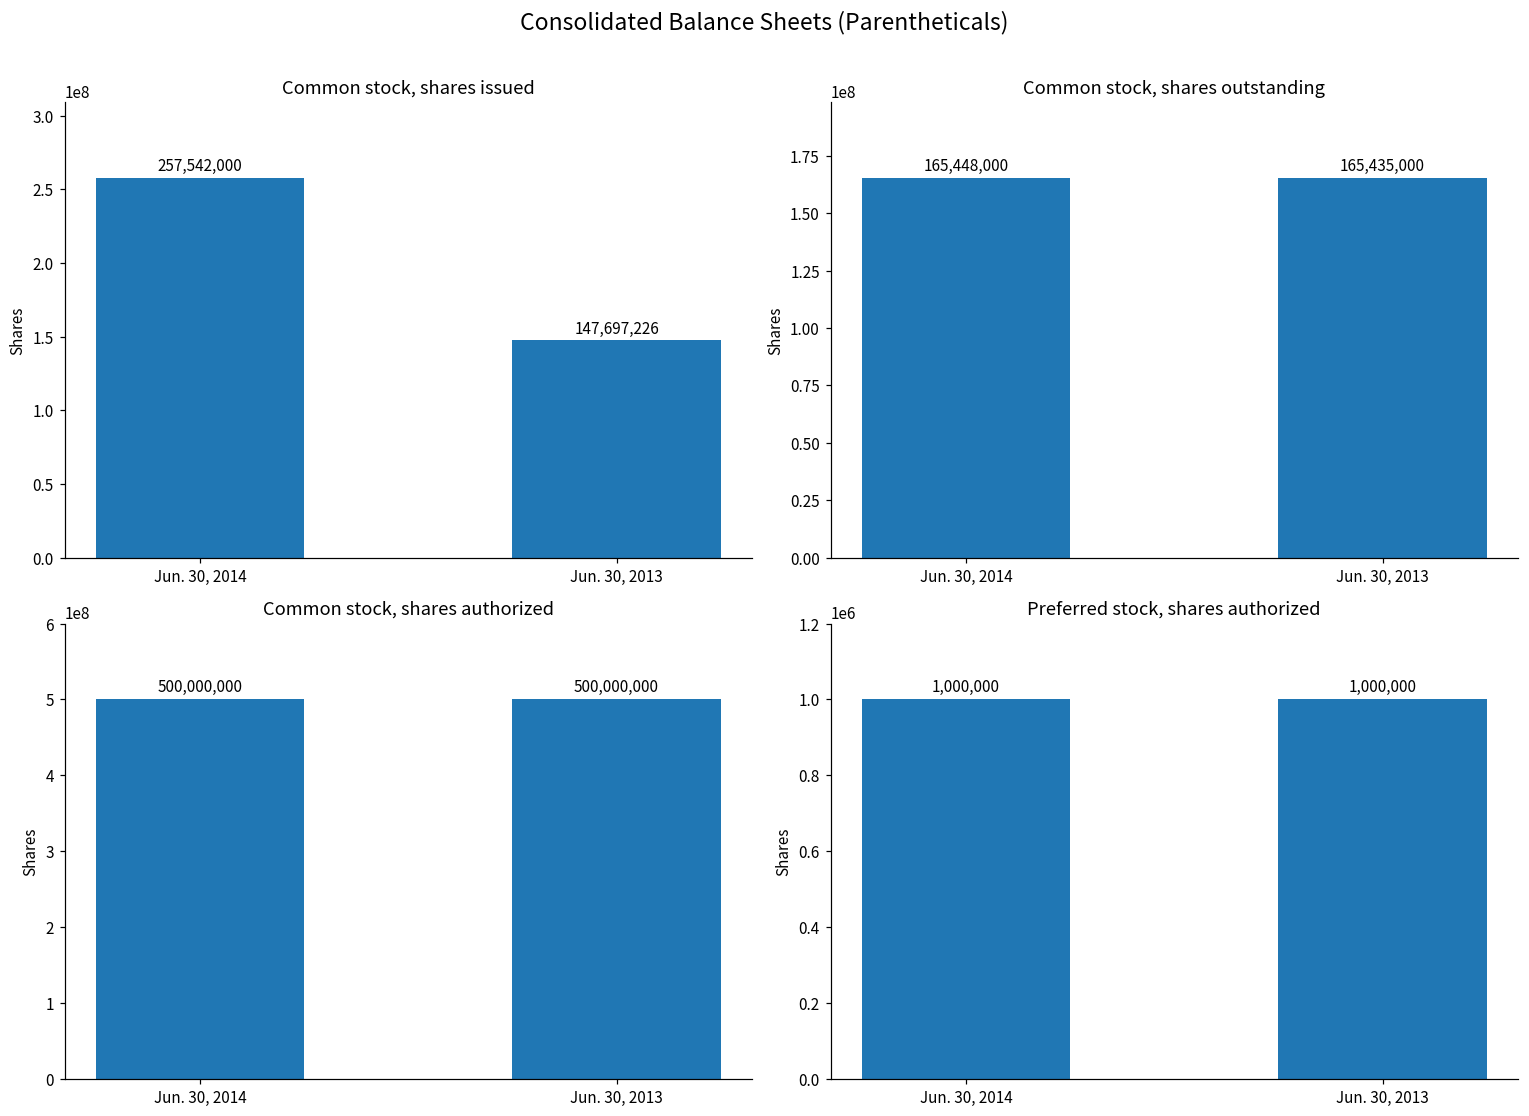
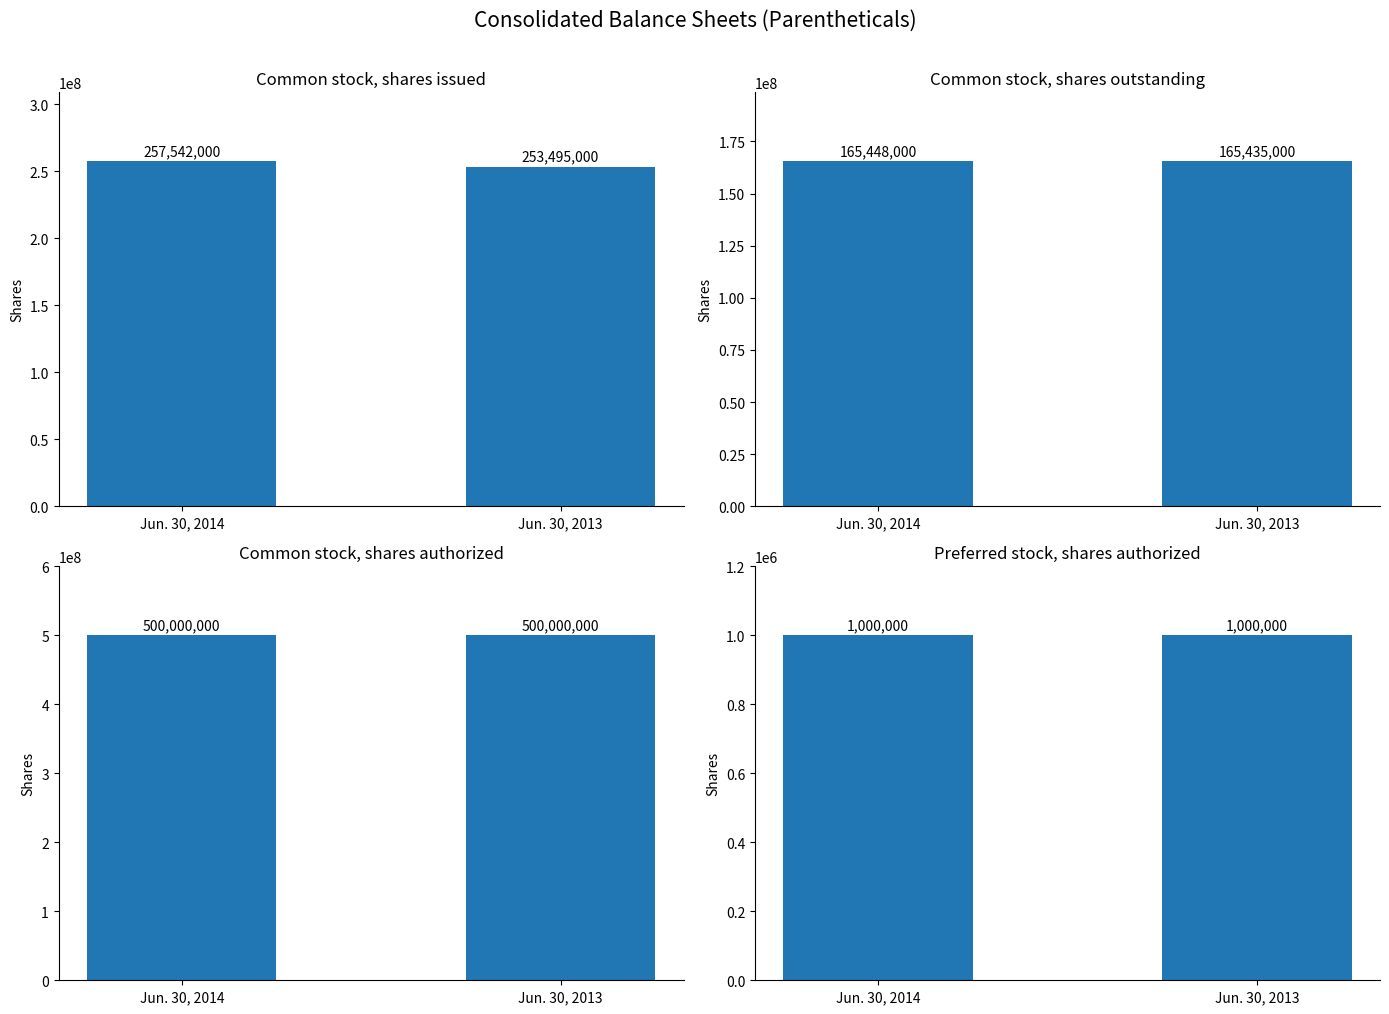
Common stock, shares issued, Jun. 30, 2013: 147,697,226 -> 253,495,000
